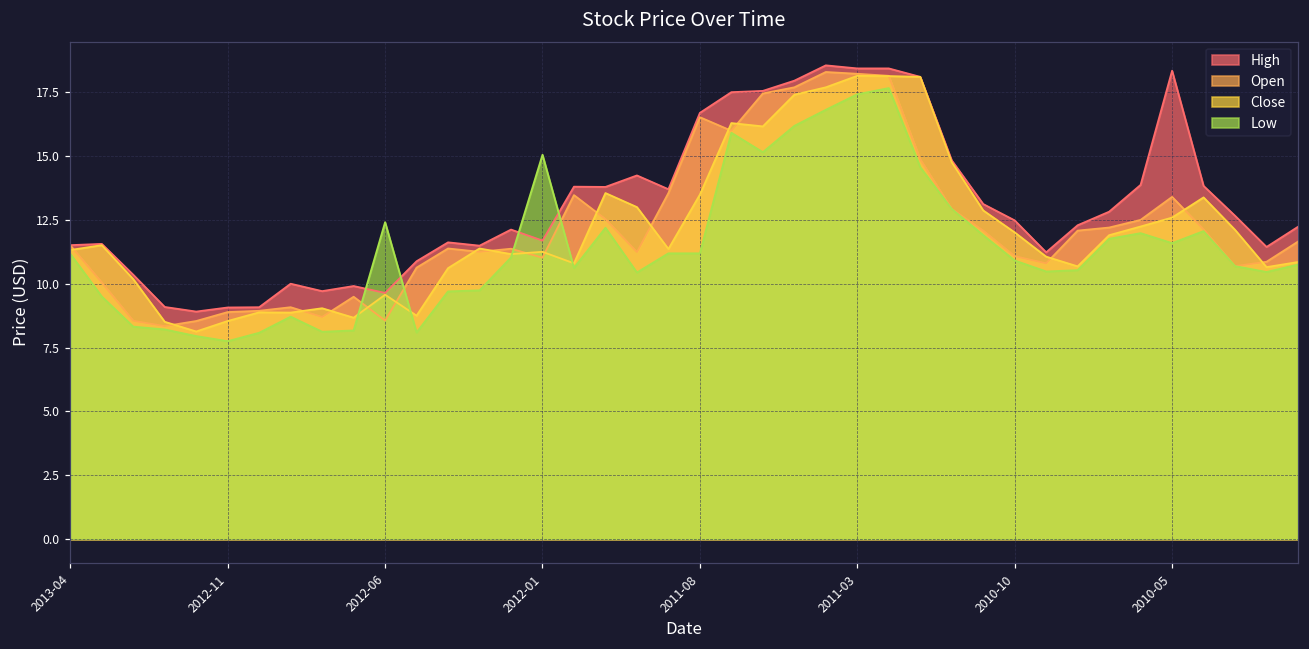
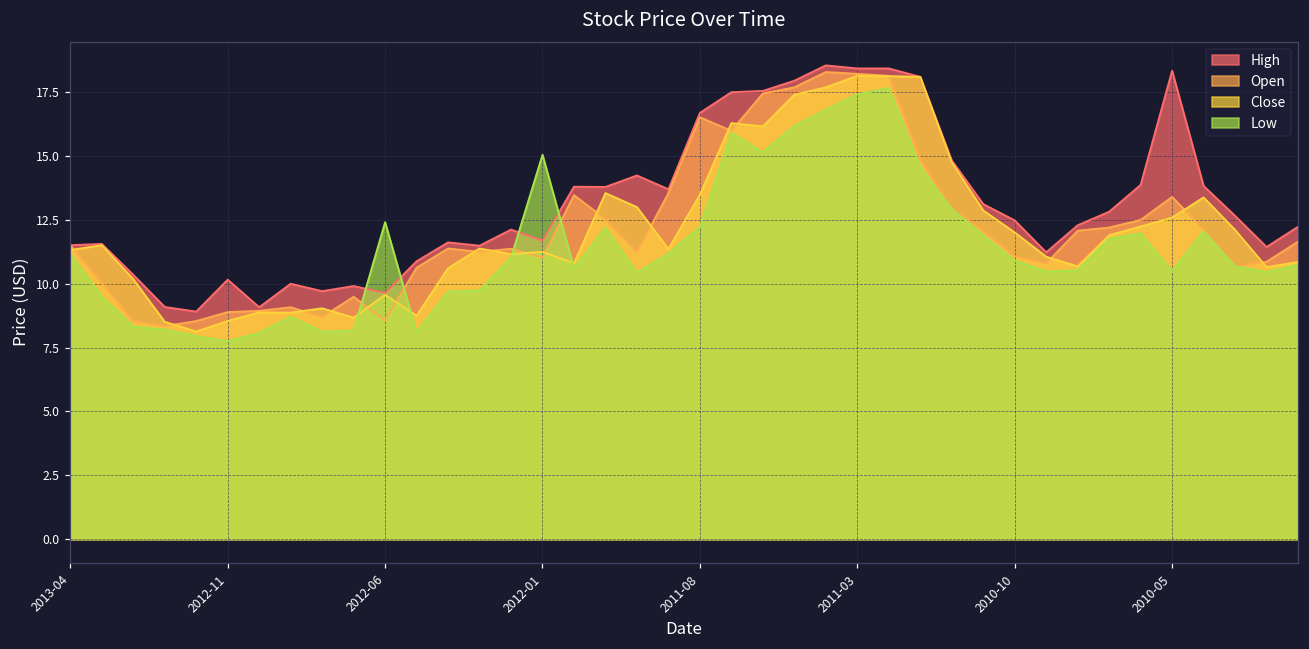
High, 2012-11: 9.1 -> 10.2
Low, 2011-08: 11.2 -> 12.2
Low, 2010-05: 11.6 -> 10.5
